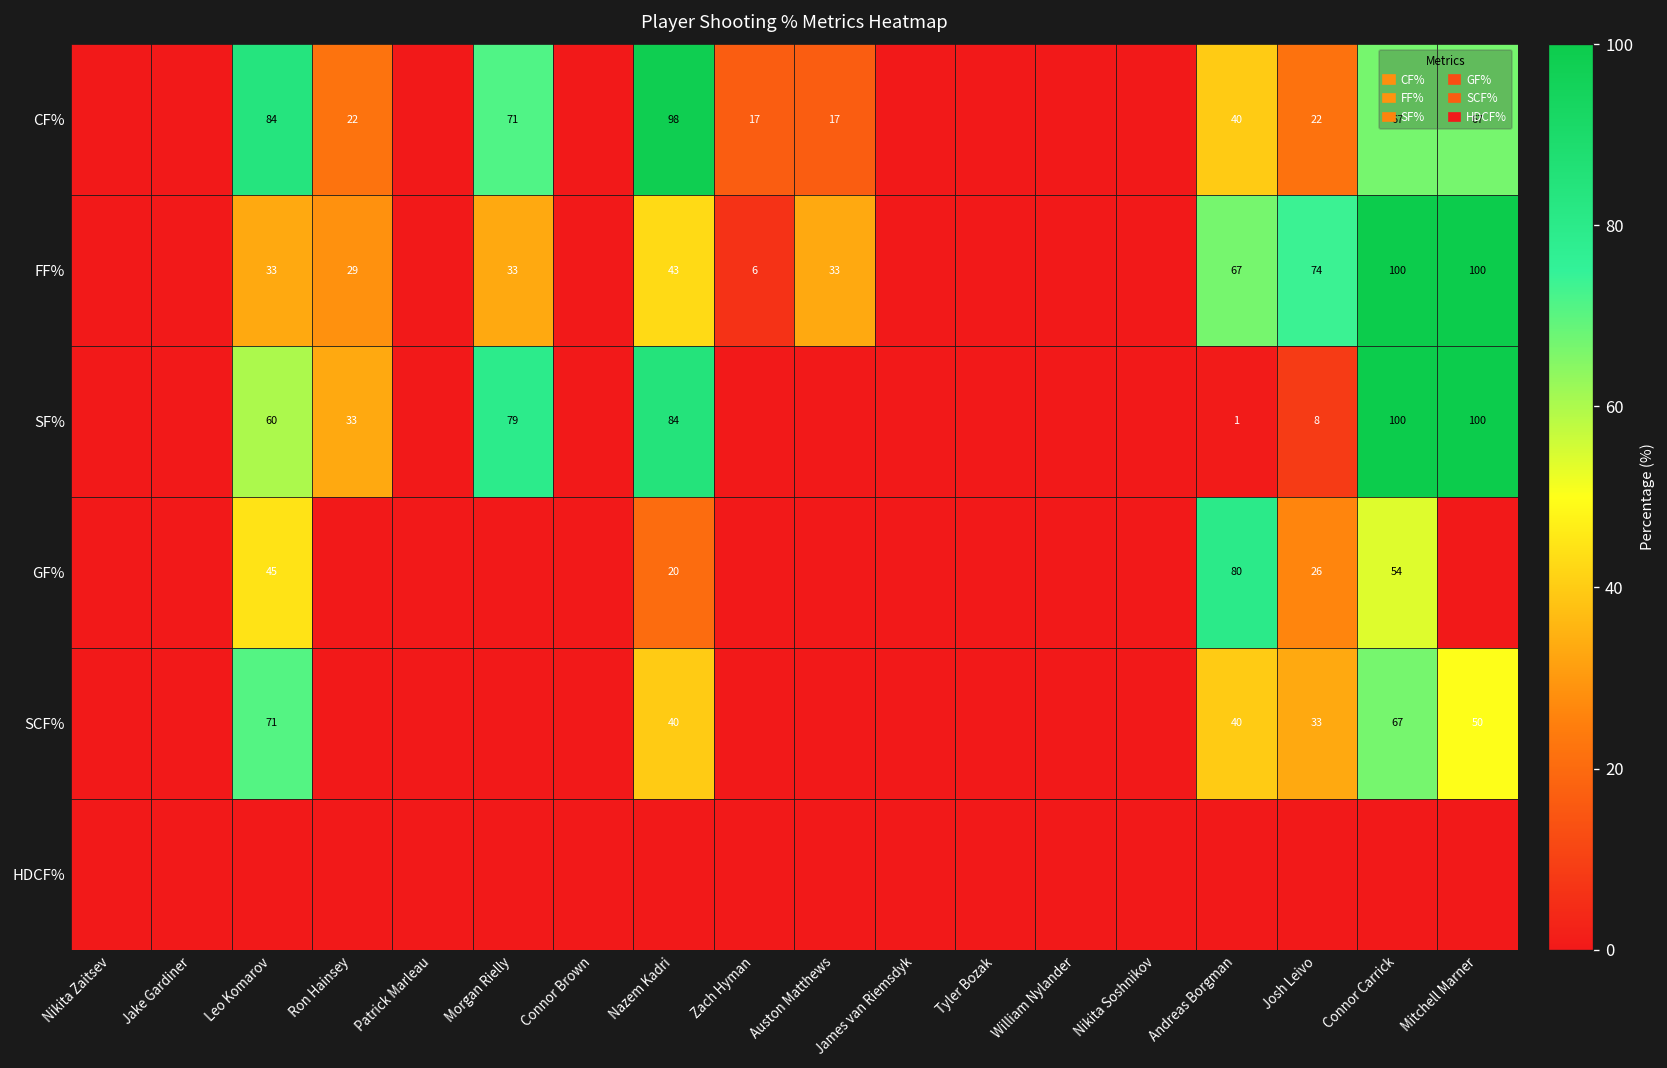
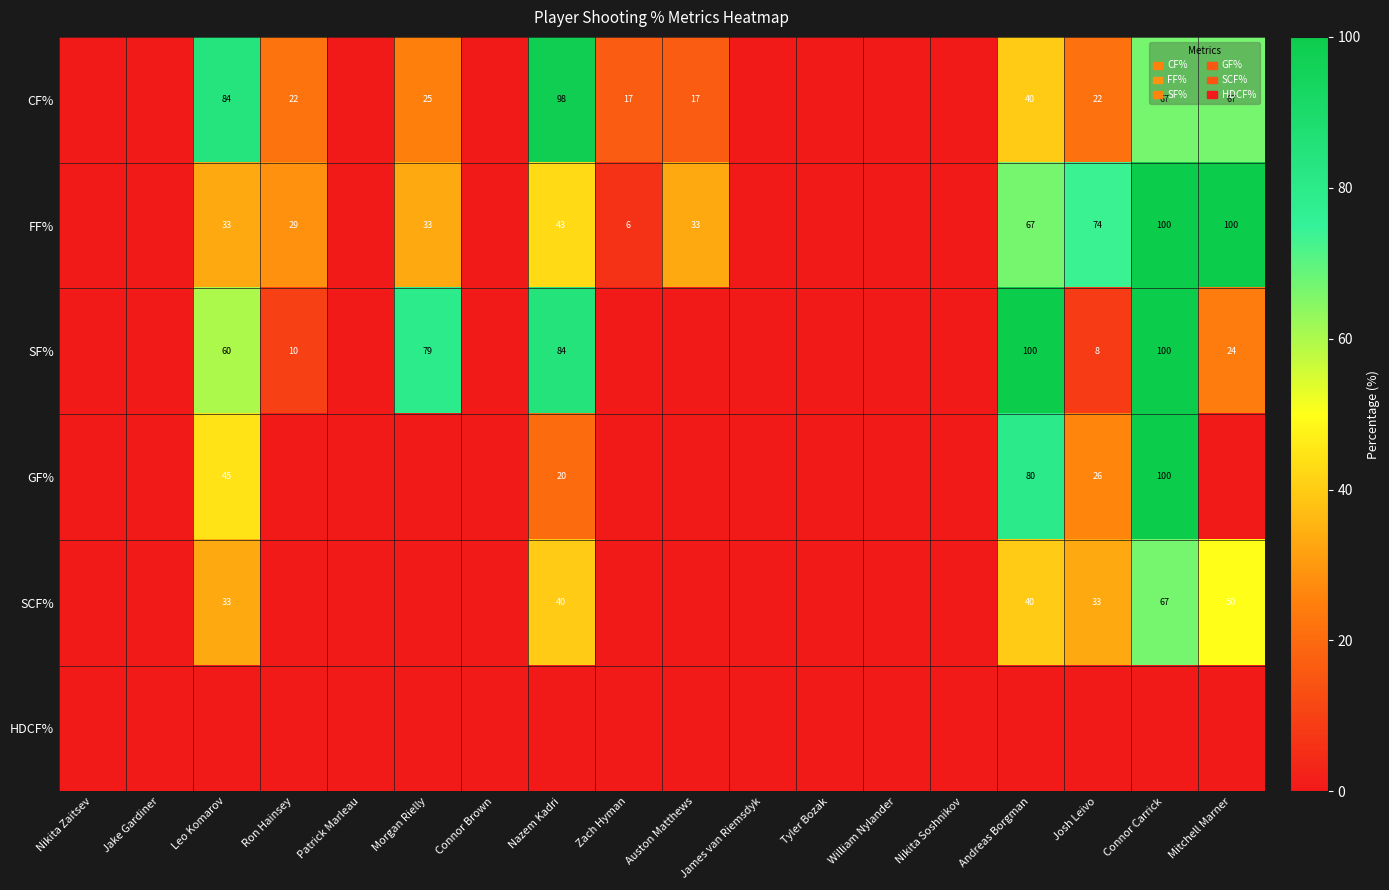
CF%, Morgan Rielly: 71 -> 25
SF%, Ron Hainsey: 33 -> 10
SF%, Andreas Borgman: 1 -> 100
SF%, Mitchell Marner: 100 -> 24
GF%, Connor Carrick: 54 -> 100
SCF%, Leo Komarov: 71 -> 33
